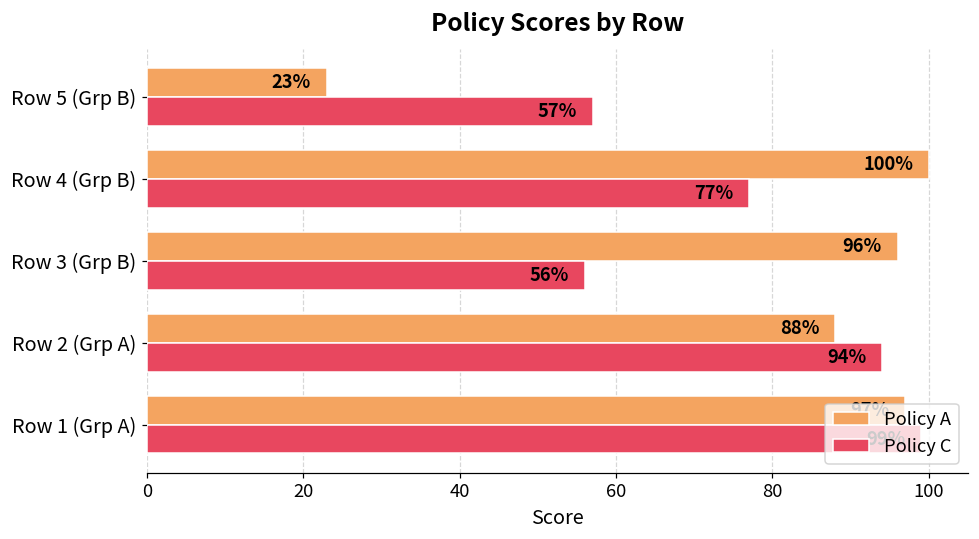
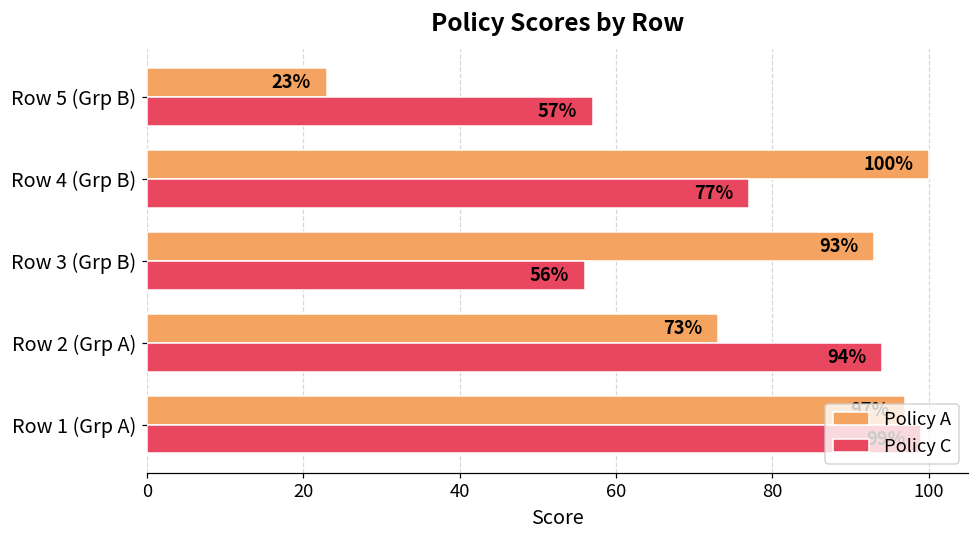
Policy A, Row 3 (Grp B): 96% -> 93%
Policy A, Row 2 (Grp A): 88% -> 73%
